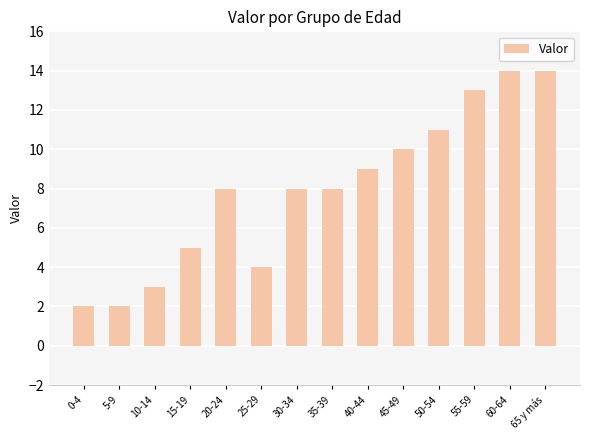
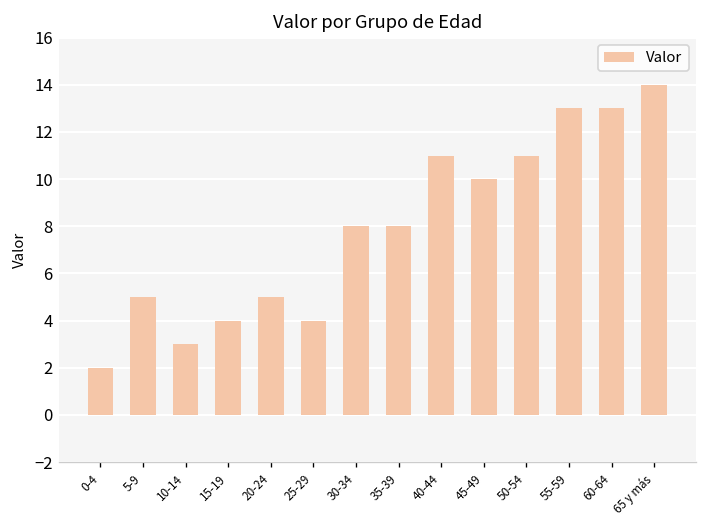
5-9: 2 -> 5
15-19: 5 -> 4
20-24: 8 -> 5
40-44: 9 -> 11
60-64: 14 -> 13
